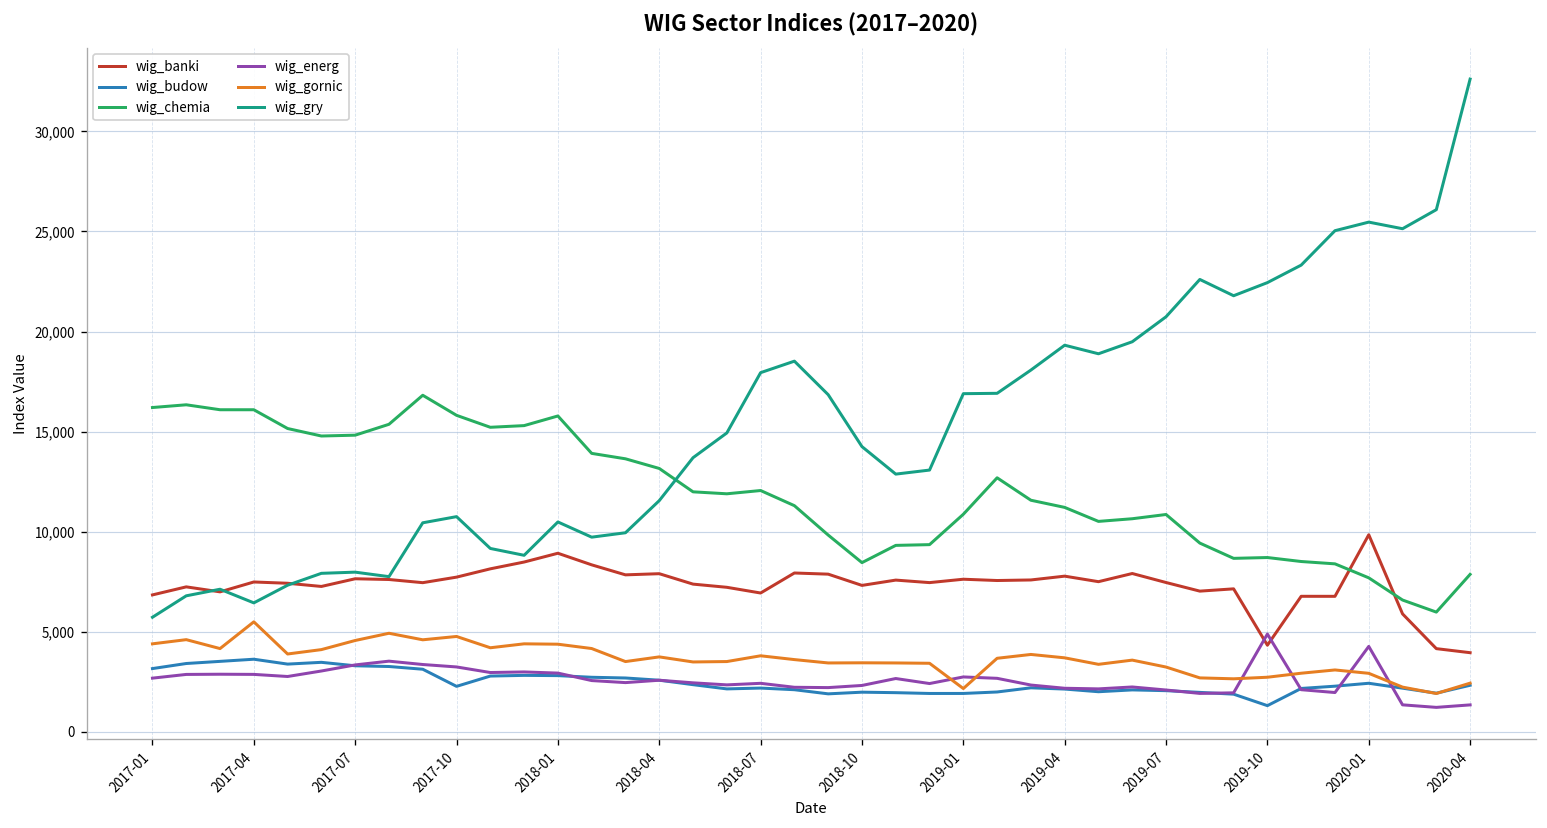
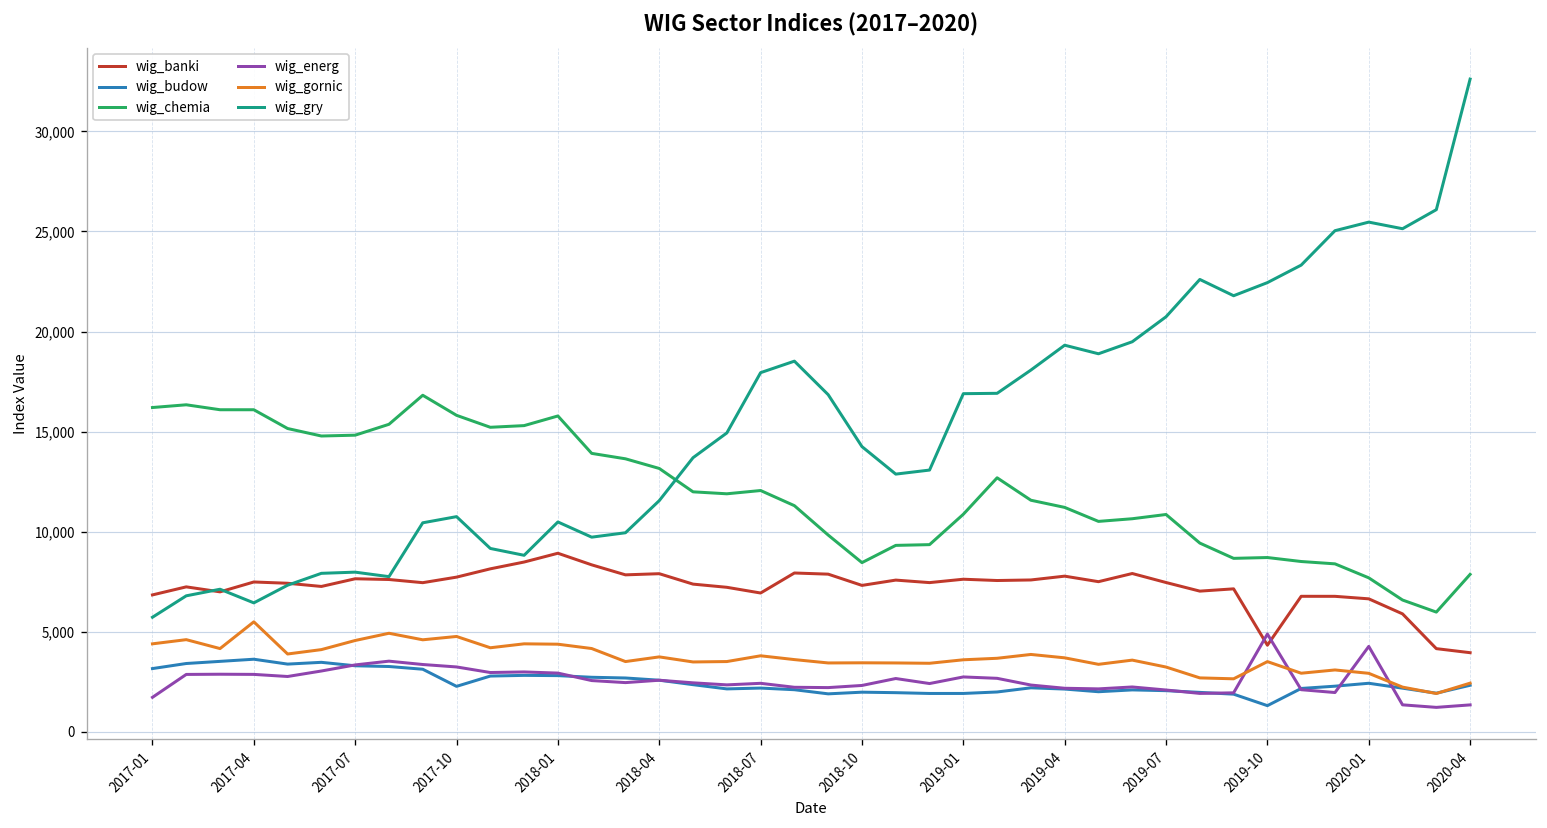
wig_energ, 2017-01: 2,700 -> 1,700
wig_gornic, 2019-01: 2,200 -> 3,600
wig_gornic, 2019-10: 2,700 -> 3,500
wig_banki, 2020-01: 9,800 -> 6,600
